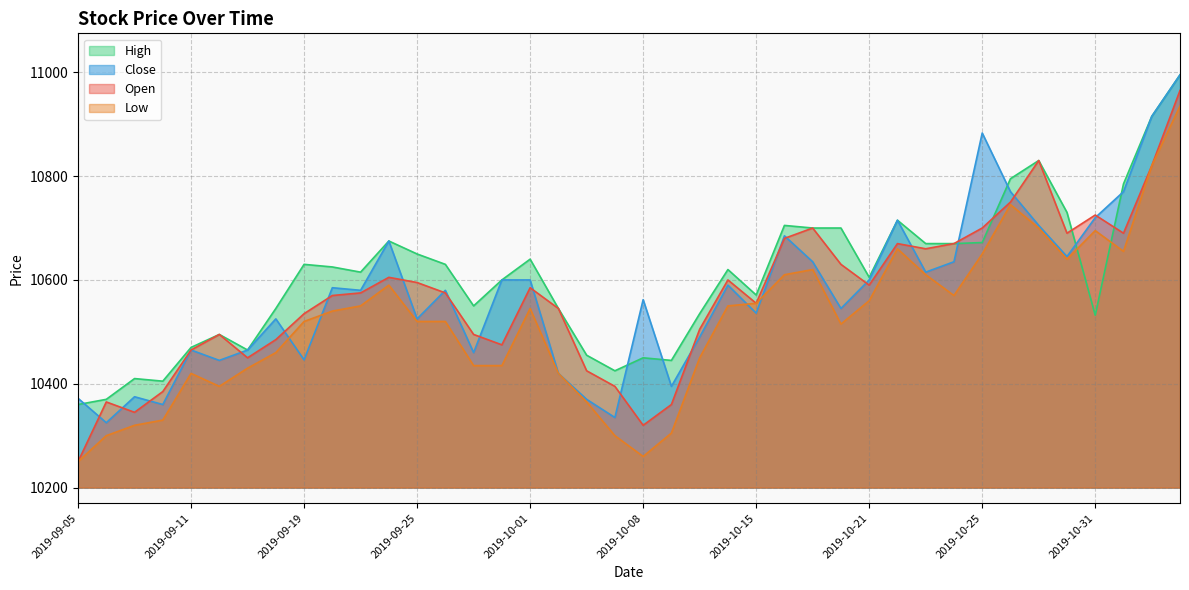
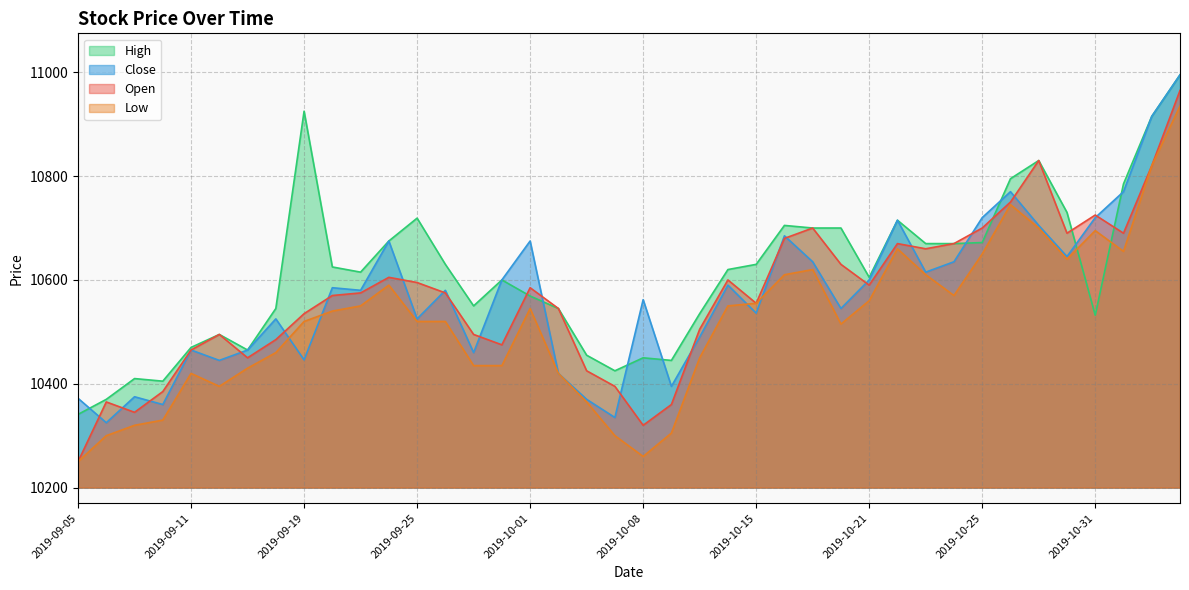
High, 2019-09-05: 10360 -> 10340
High, 2019-09-19: 10630 -> 10930
High, 2019-09-25: 10650 -> 10720
High, 2019-10-01: 10640 -> 10570
Close, 2019-10-01: 10600 -> 10680
High, 2019-10-15: 10570 -> 10630
Close, 2019-10-25: 10880 -> 10720
